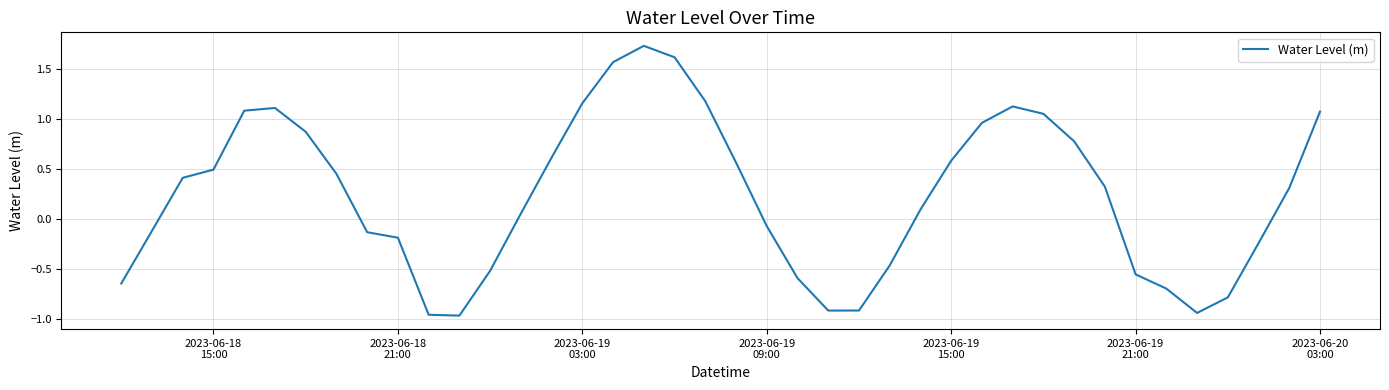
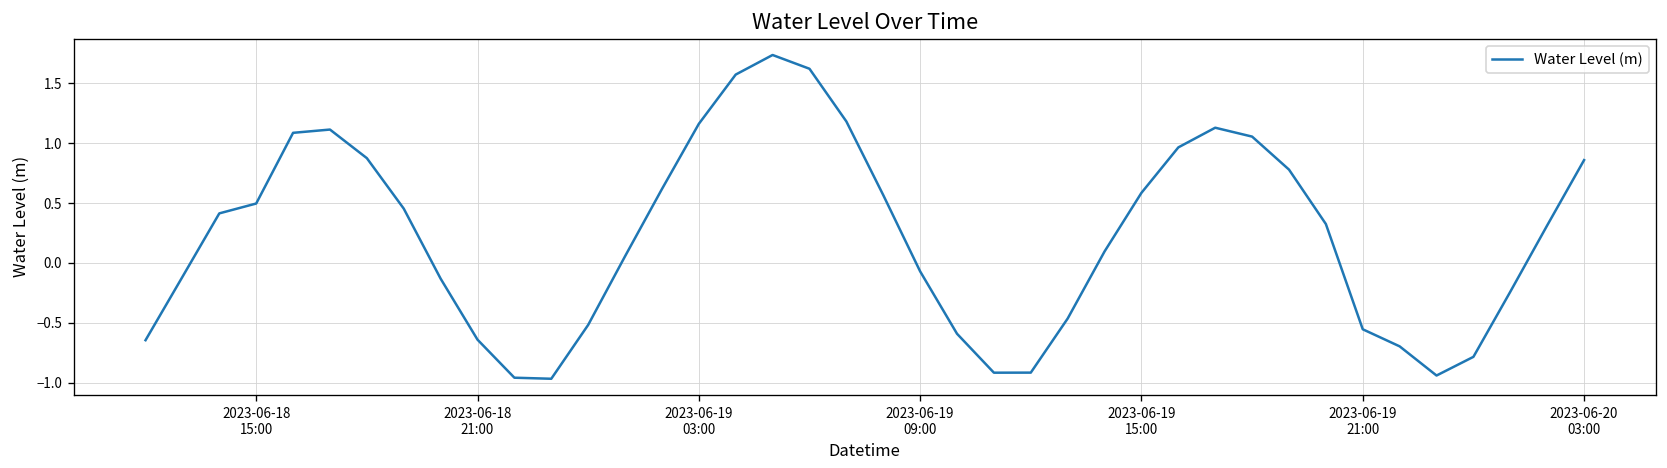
2023-06-18 21:00: -0.2 -> -0.6
2023-06-20 03:00: 1.1 -> 0.9
